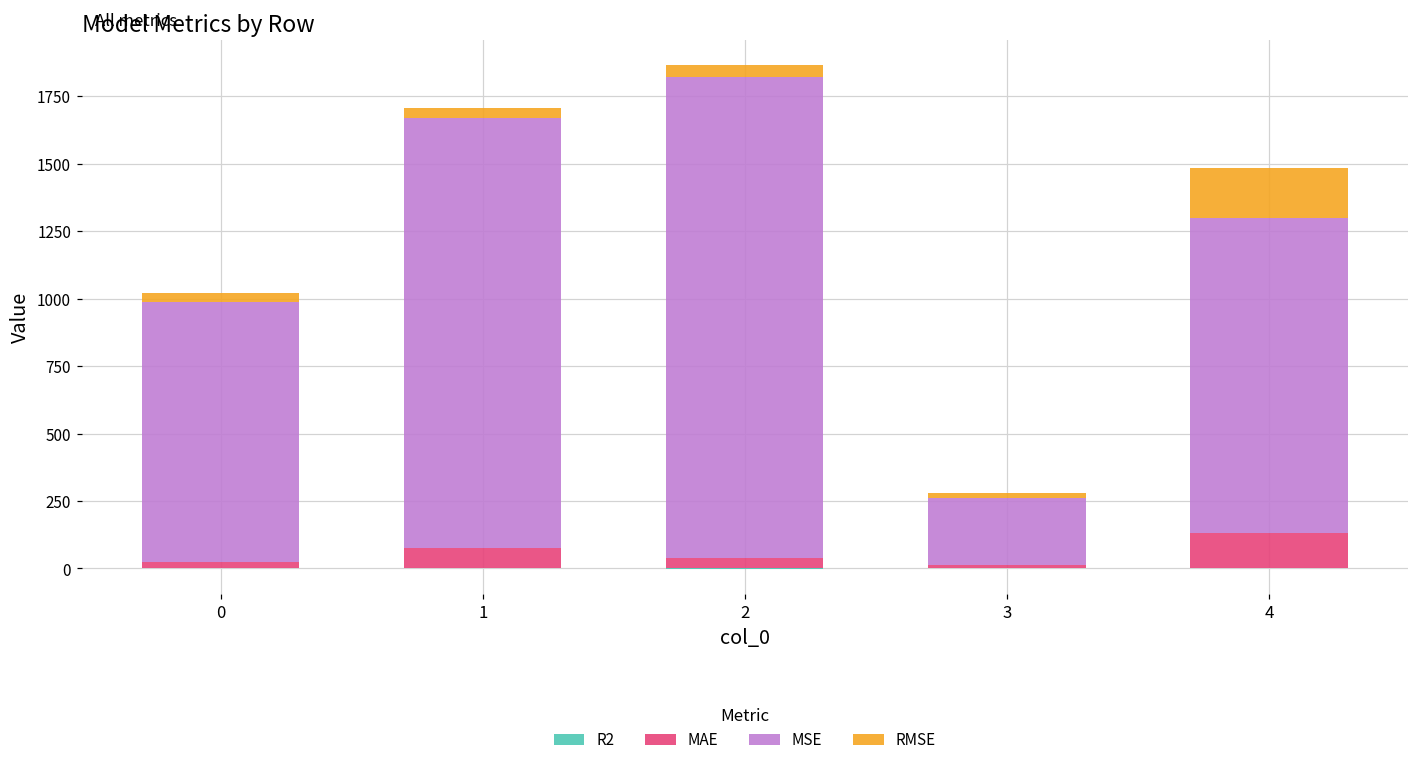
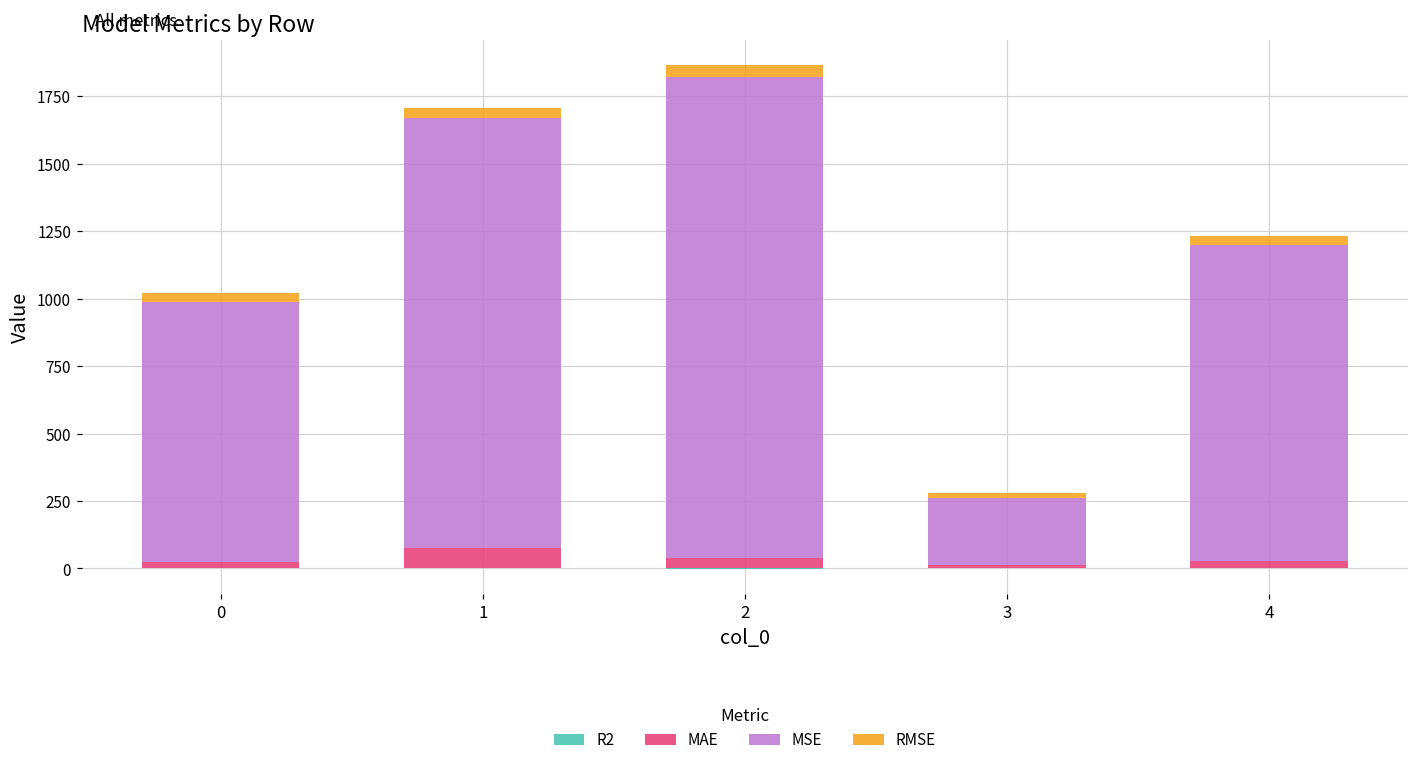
MAE, 4: 130 -> 30
RMSE, 4: 180 -> 30
